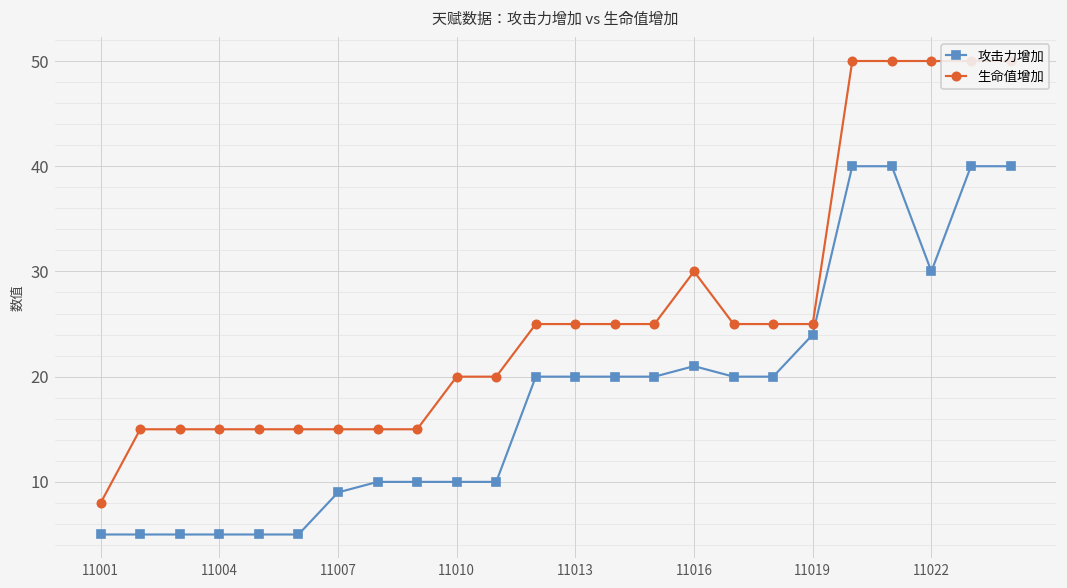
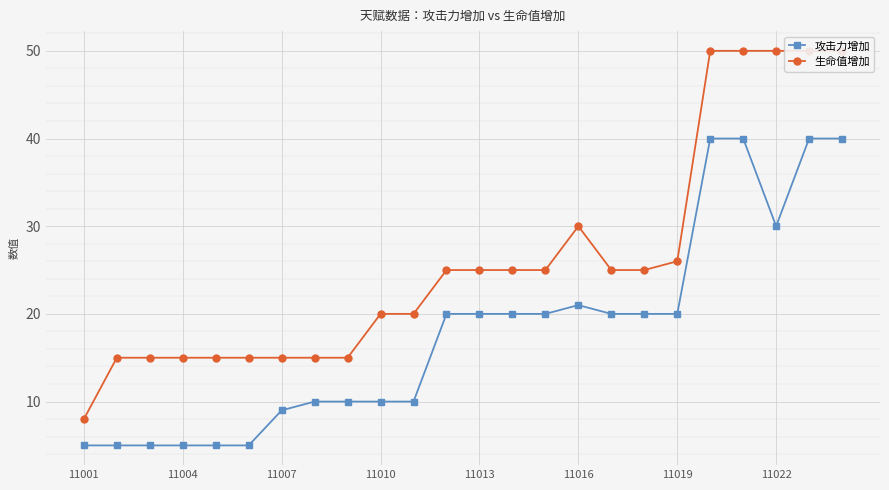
攻击力增加, 11019: 24 -> 20
生命值增加, 11019: 25 -> 26
